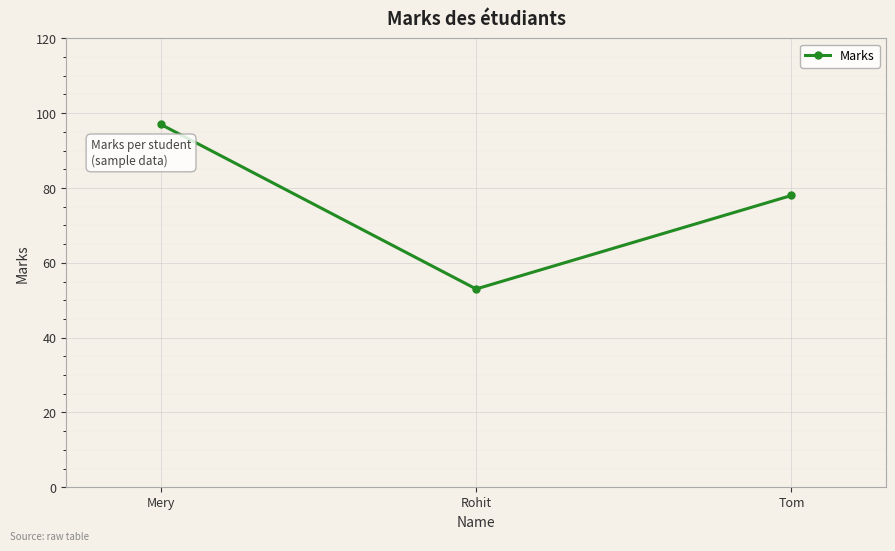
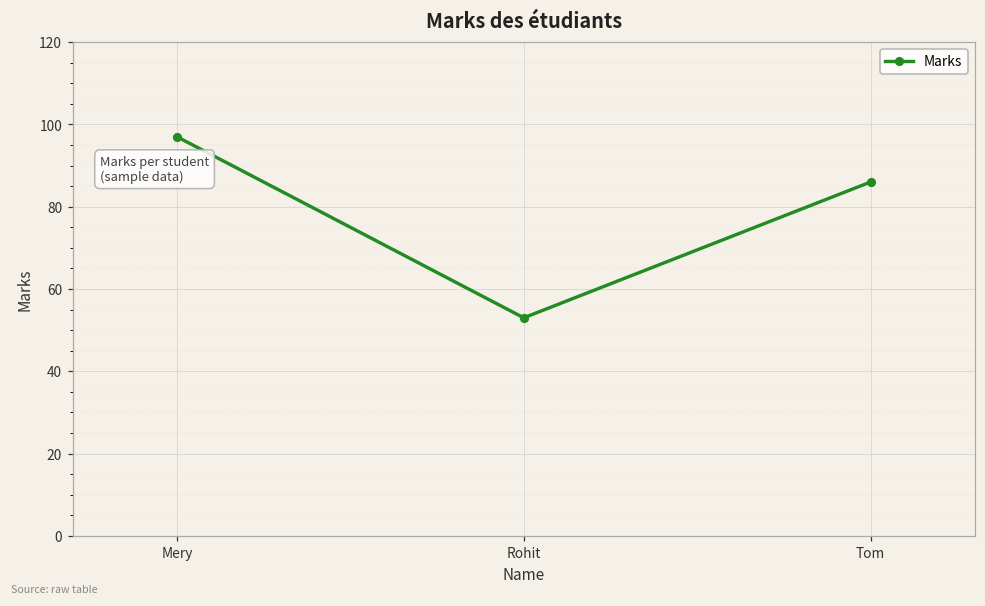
Tom: 78 -> 86
